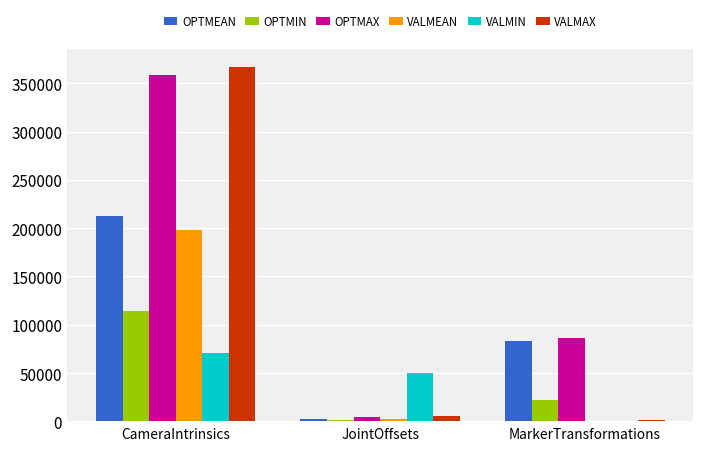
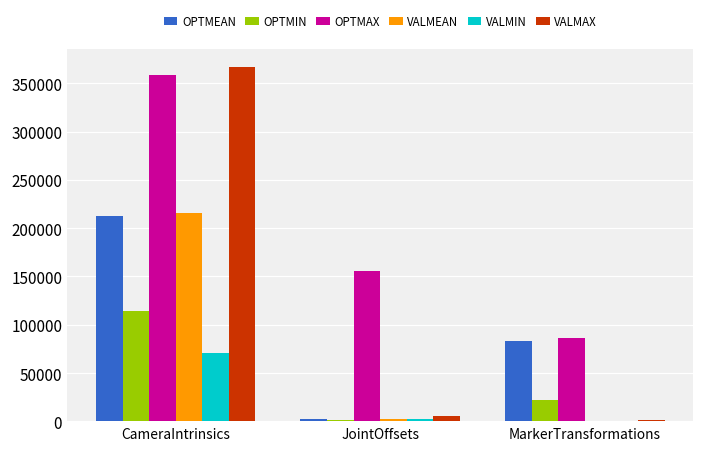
VALMEAN, CameraIntrinsics: 200000 -> 220000
OPTMAX, JointOffsets: 0 -> 160000
VALMIN, JointOffsets: 50000 -> 0
